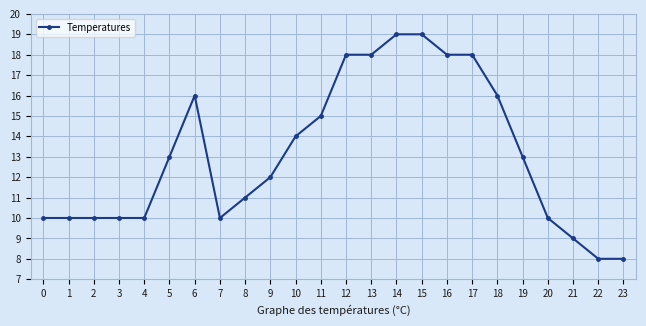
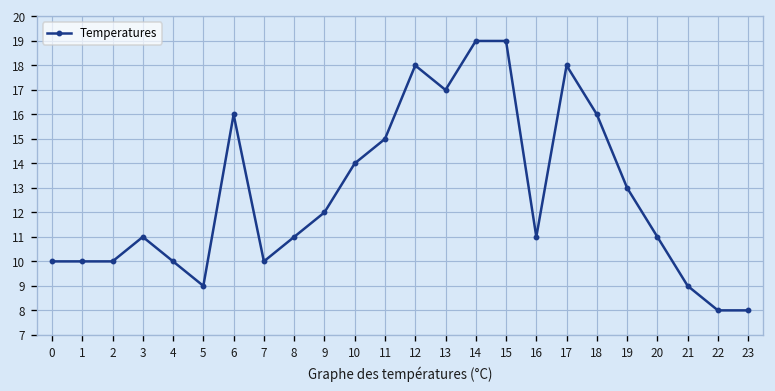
3: 10 -> 11
5: 13 -> 9
13: 18 -> 17
16: 18 -> 11
20: 10 -> 11
